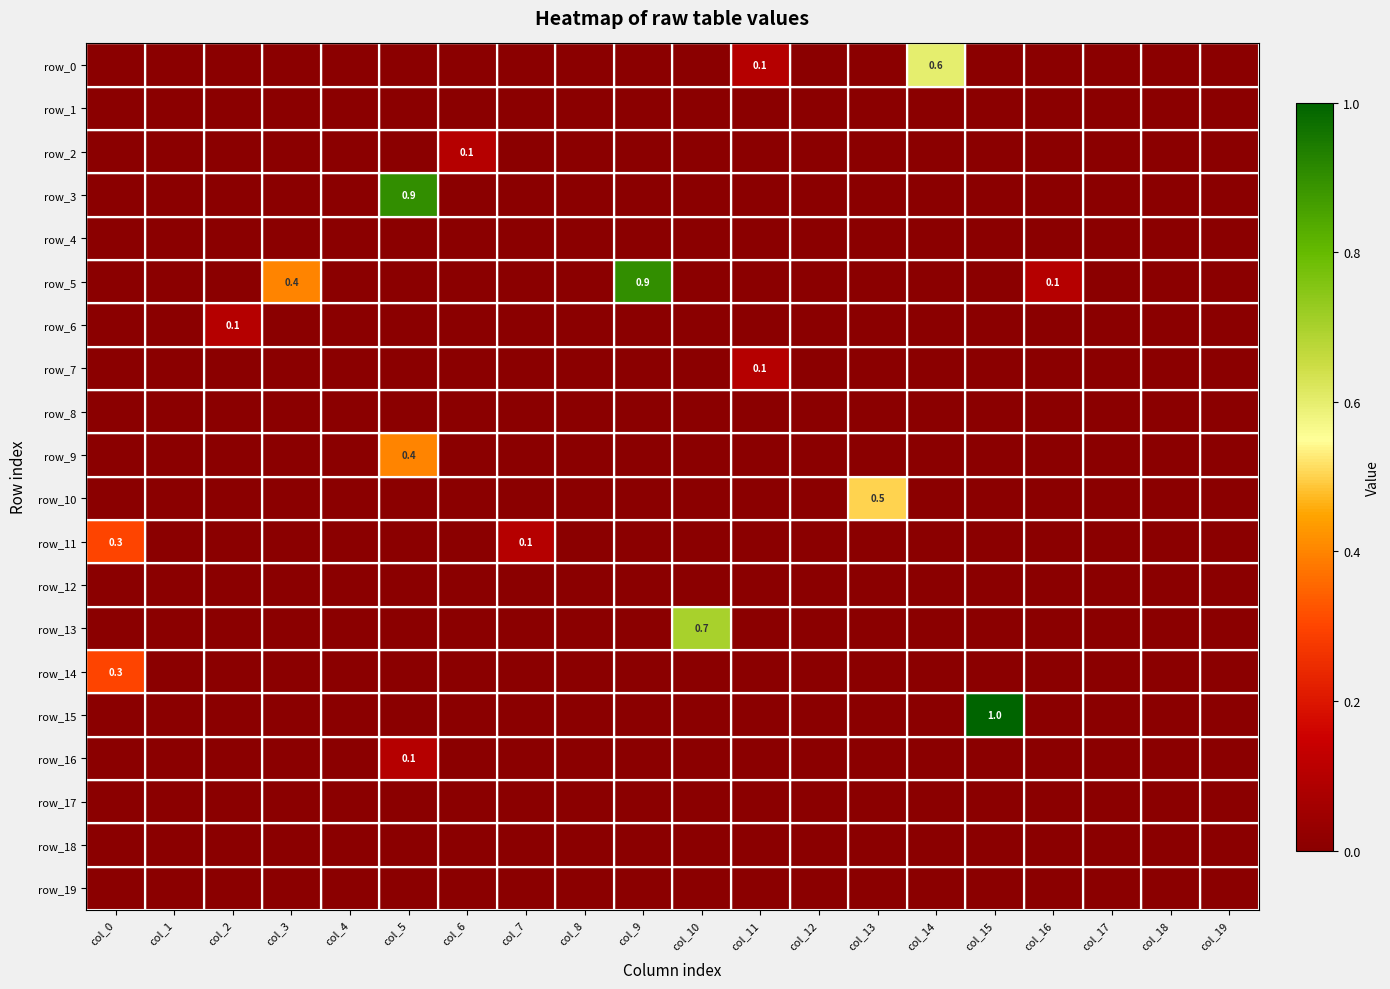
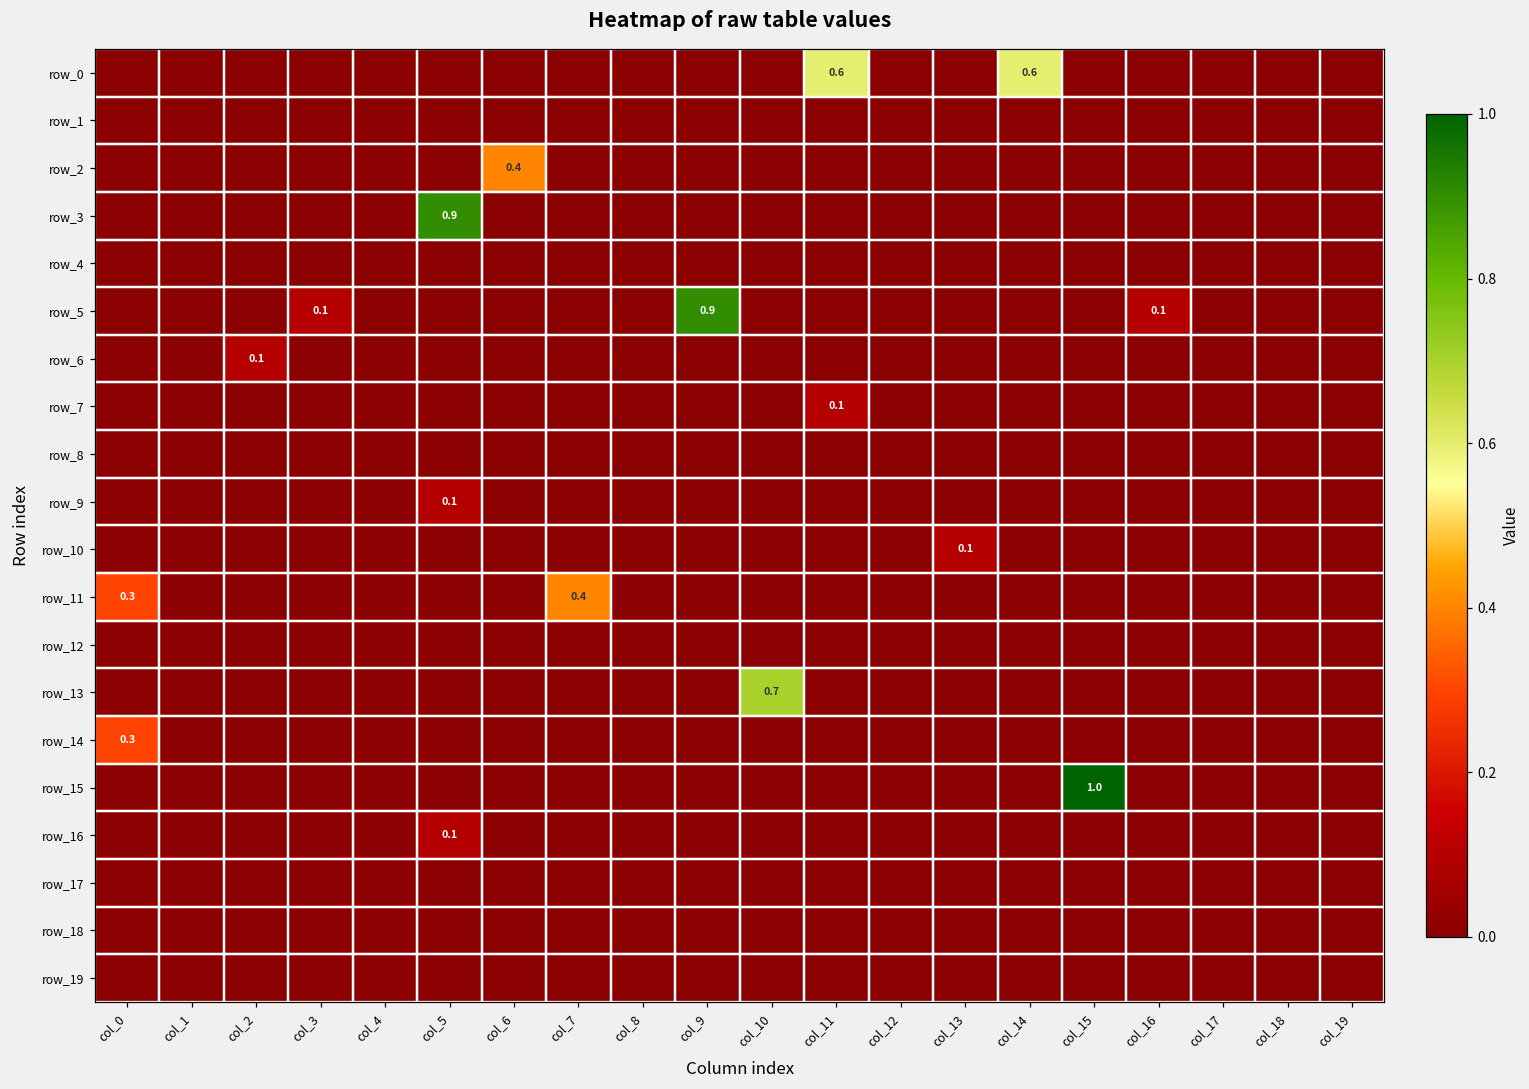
row_0, col_11: 0.1 -> 0.6
row_2, col_6: 0.1 -> 0.4
row_5, col_3: 0.4 -> 0.1
row_9, col_5: 0.4 -> 0.1
row_10, col_13: 0.5 -> 0.1
row_11, col_7: 0.1 -> 0.4
